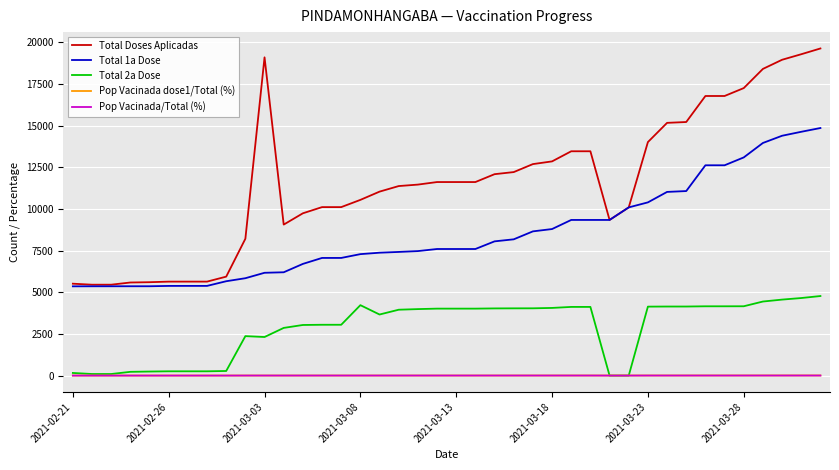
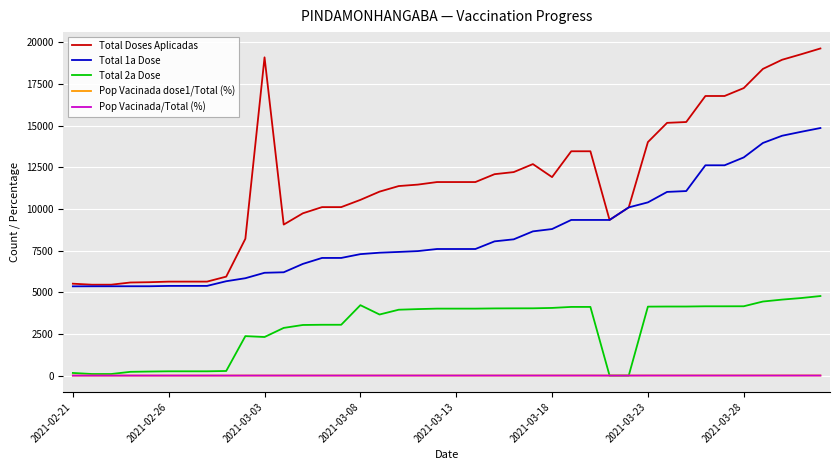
Total Doses Aplicadas, 2021-03-18: 12900 -> 11900
